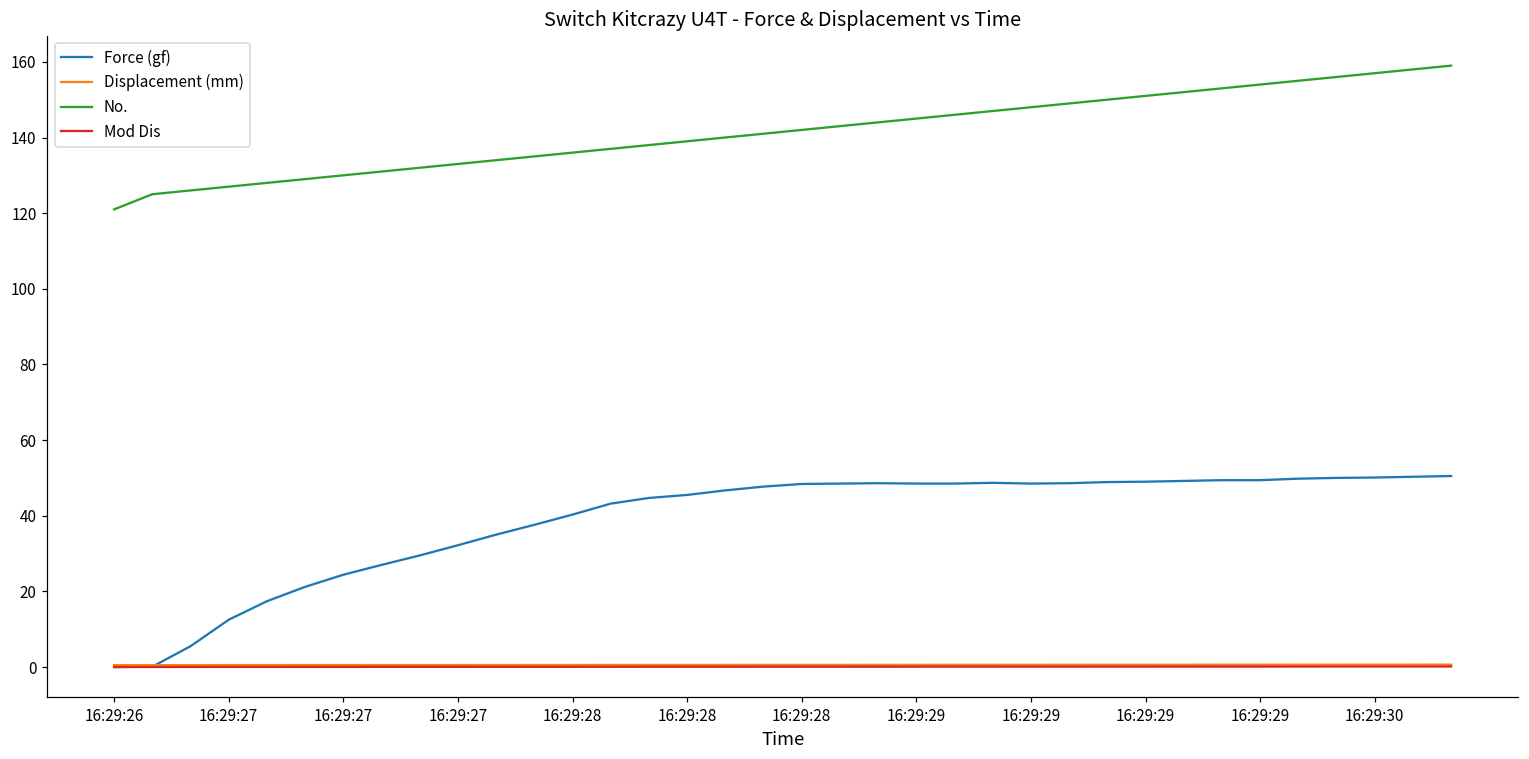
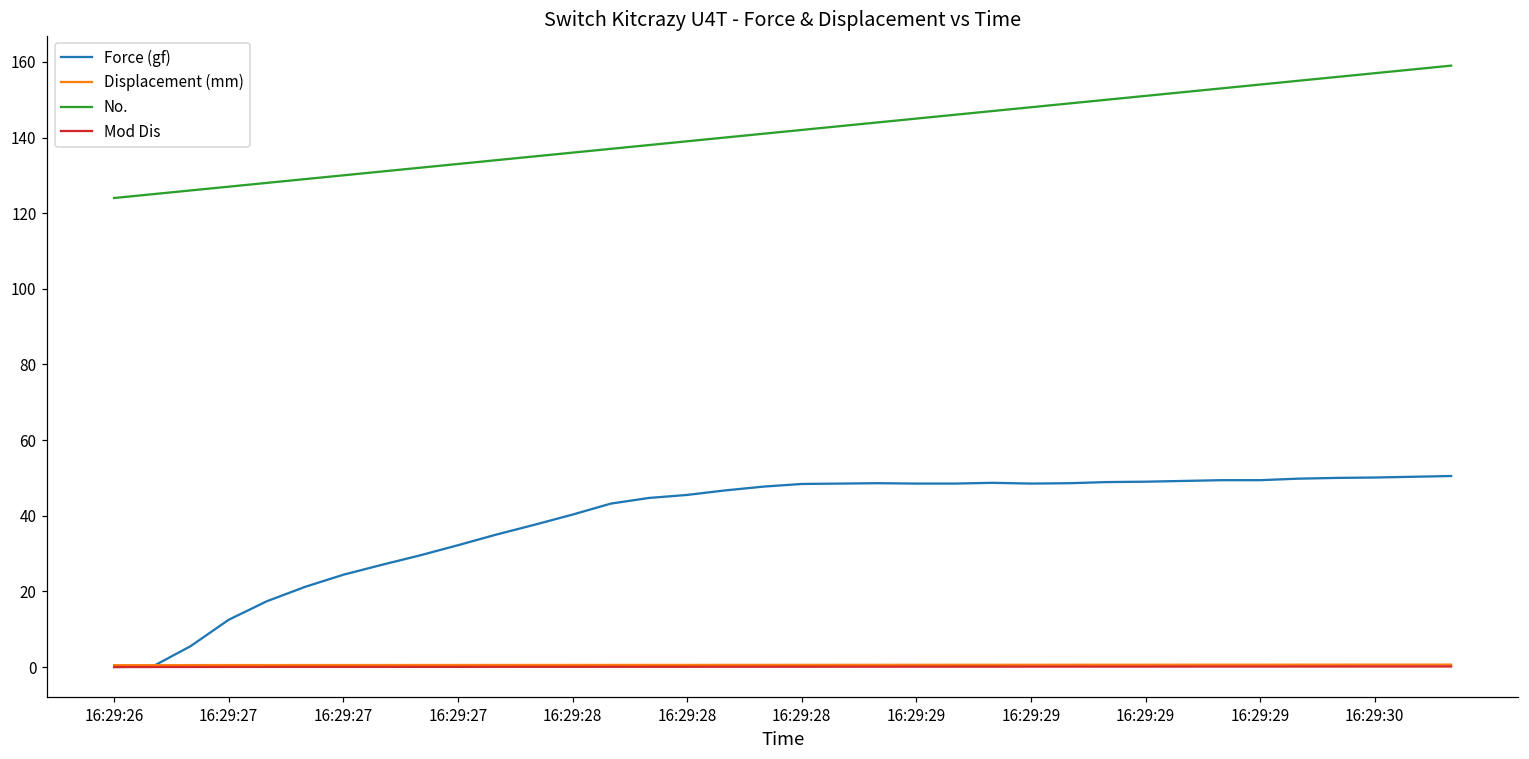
No., 16:29:26: 121 -> 124
